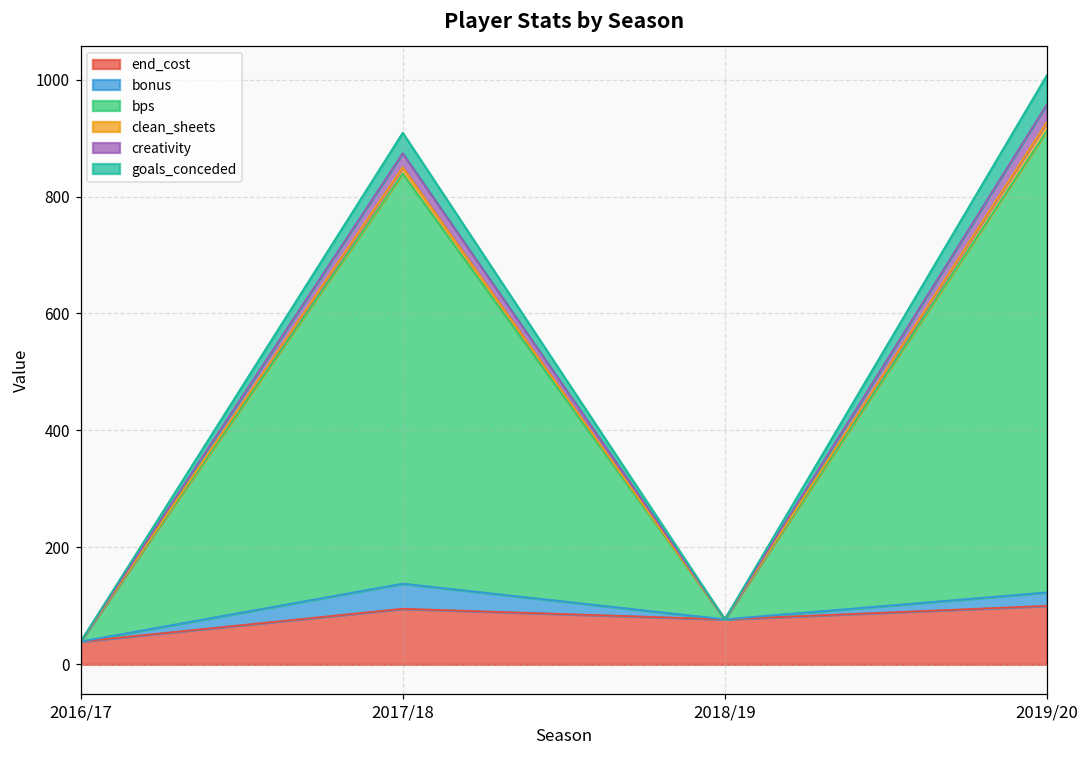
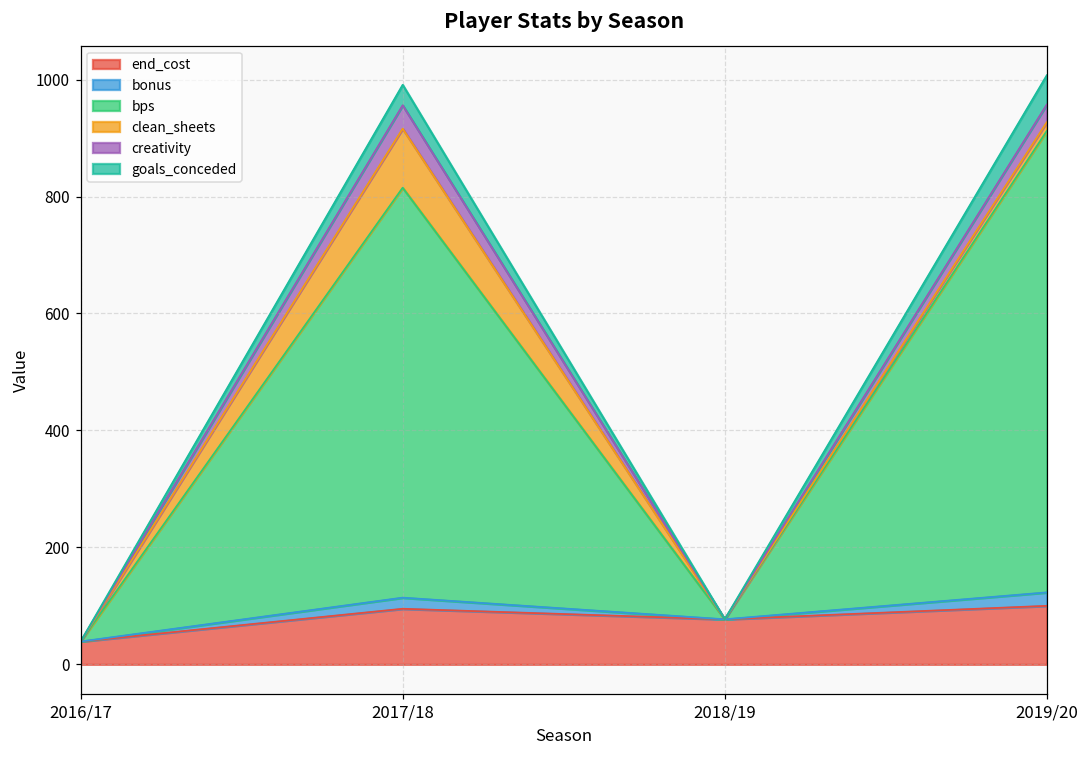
bonus, 2017/18: 40 -> 20
clean_sheets, 2017/18: 10 -> 100
creativity, 2017/18: 20 -> 40
